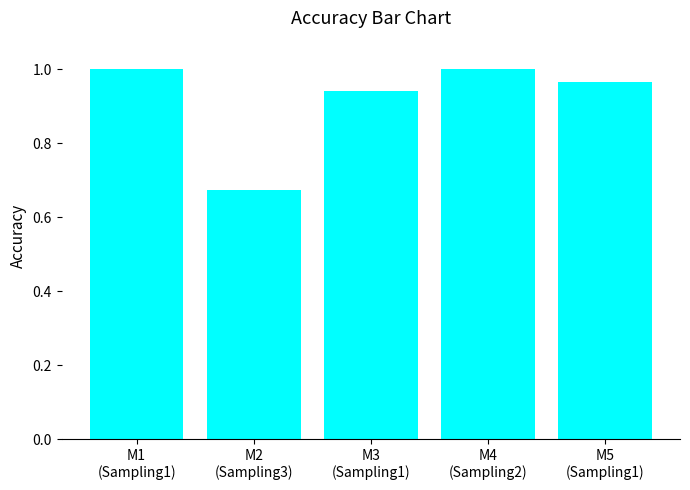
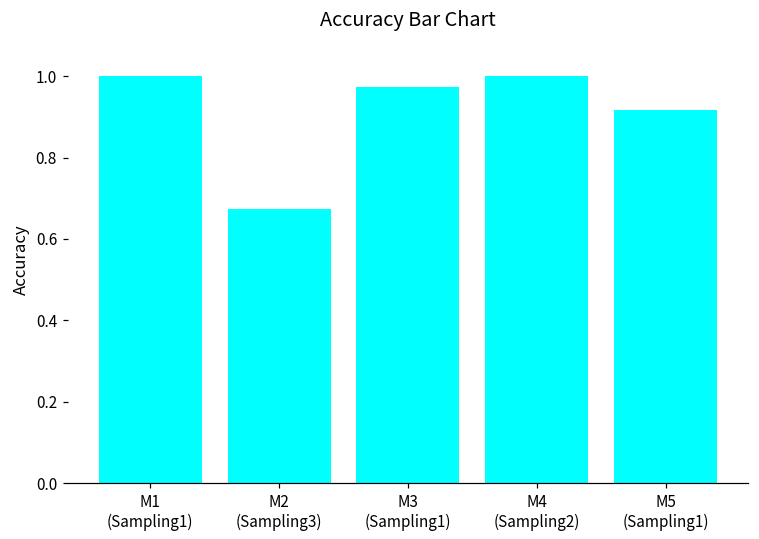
M3 (Sampling1): 0.94 -> 0.97
M5 (Sampling1): 0.97 -> 0.92
